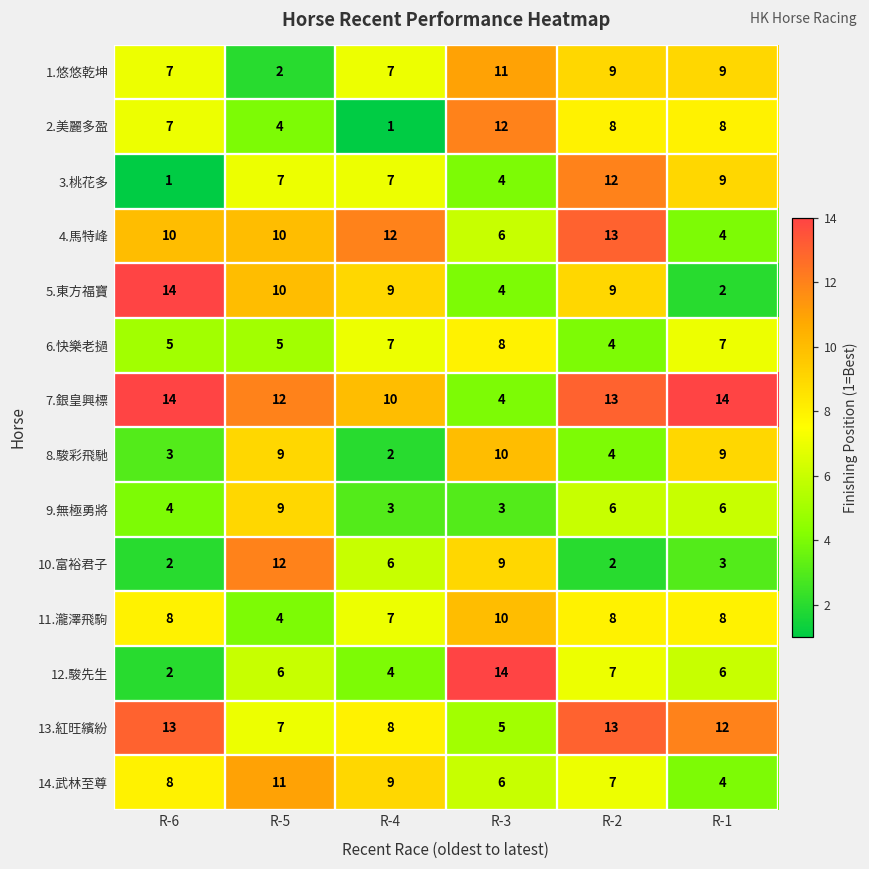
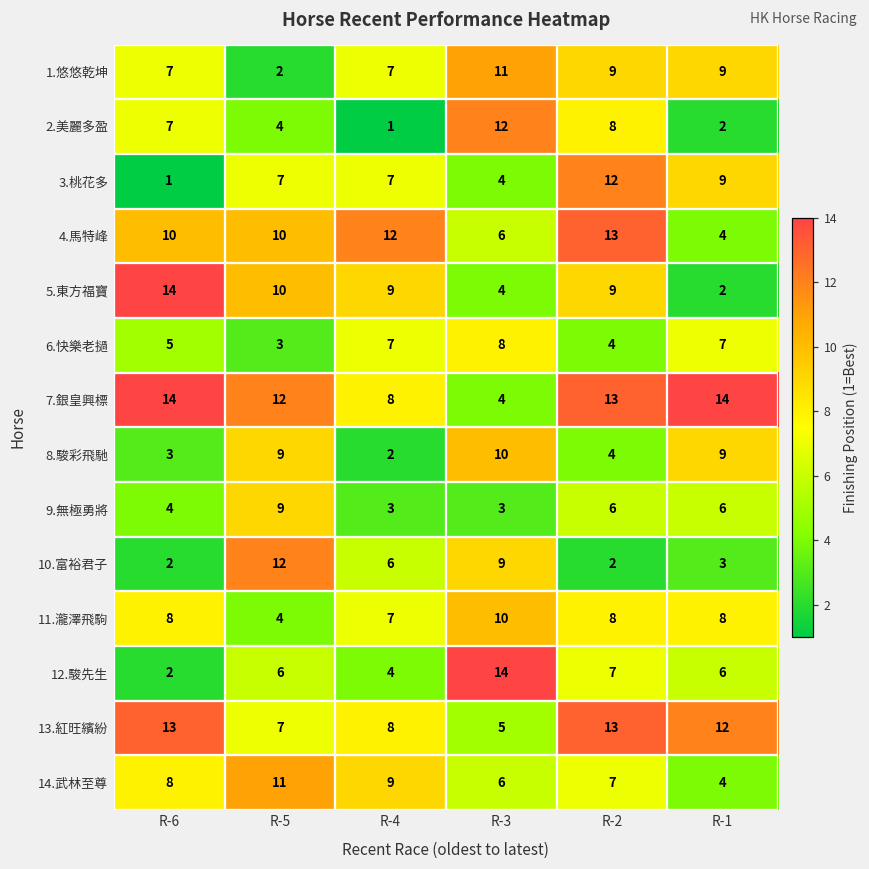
2.美麗多盈, R-1: 8 -> 2
6.快樂老撾, R-5: 5 -> 3
7.銀皇興標, R-4: 10 -> 8
